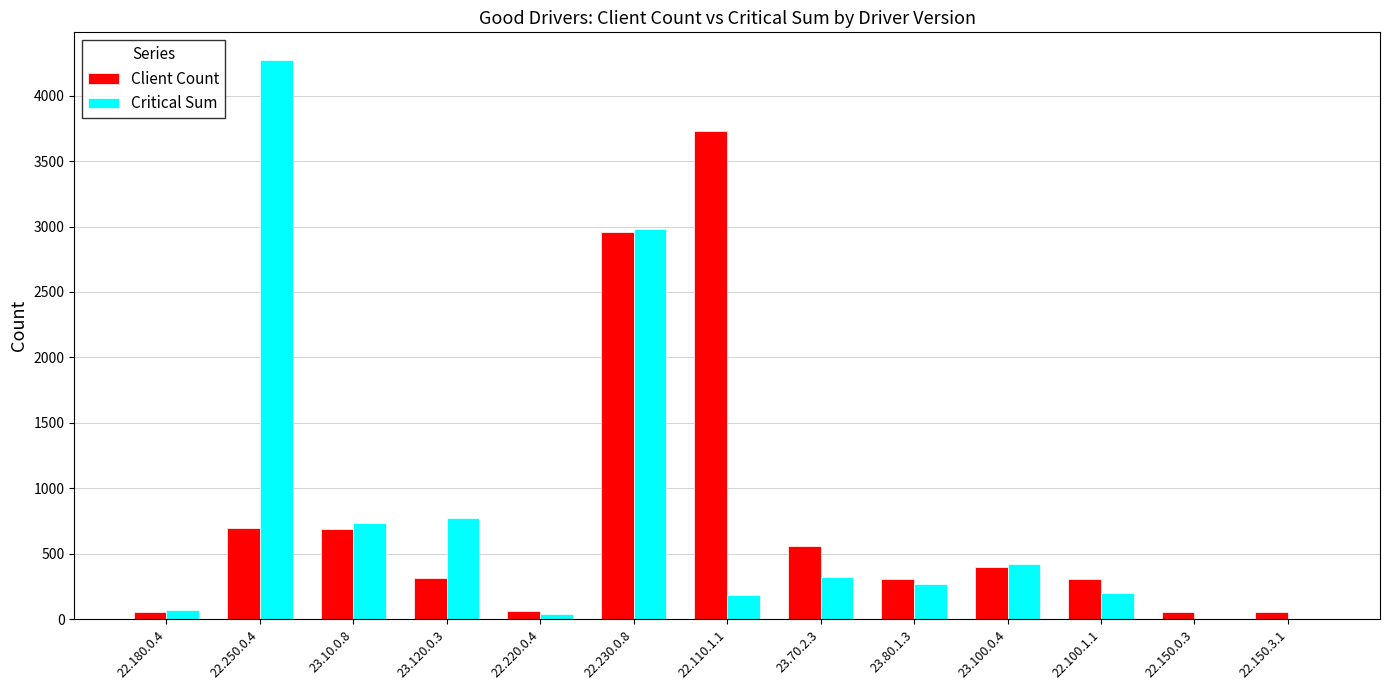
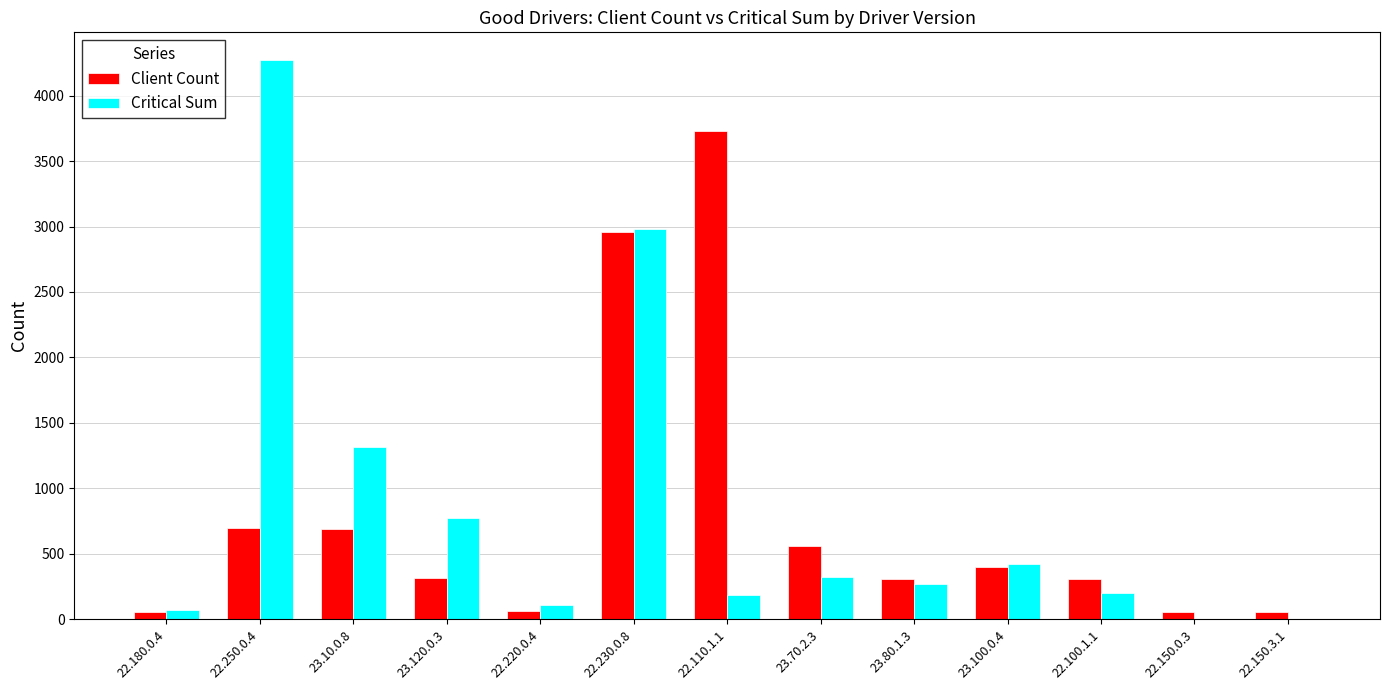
Critical Sum, 23.10.0.8: 740 -> 1320
Critical Sum, 22.220.0.4: 40 -> 110
